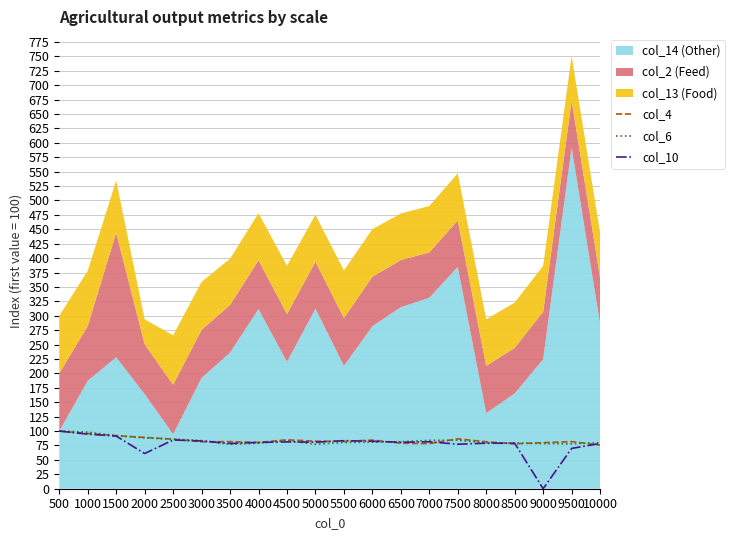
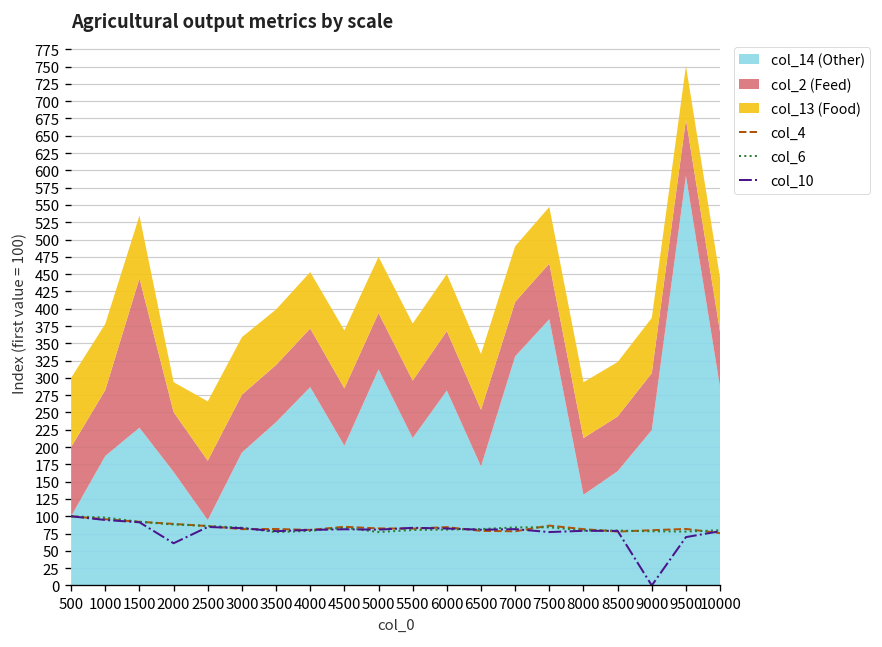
col_14 (Other), 4000: 310 -> 290
col_14 (Other), 4500: 220 -> 200
col_14 (Other), 6500: 310 -> 170
